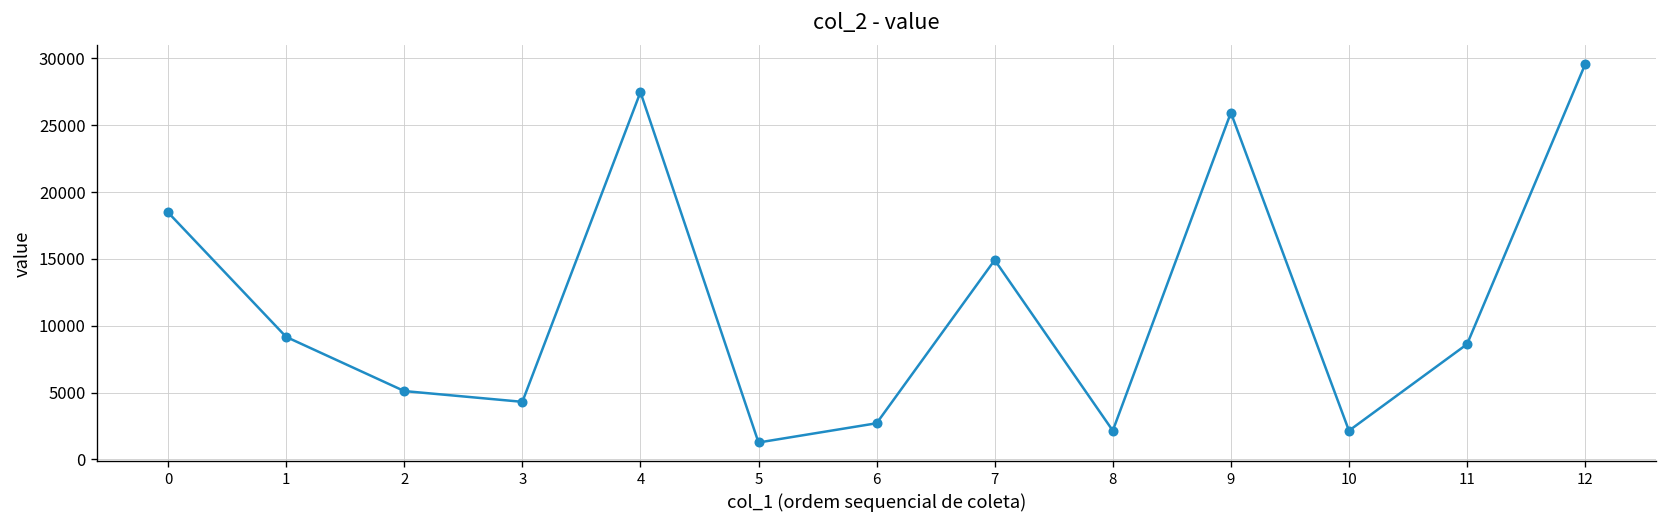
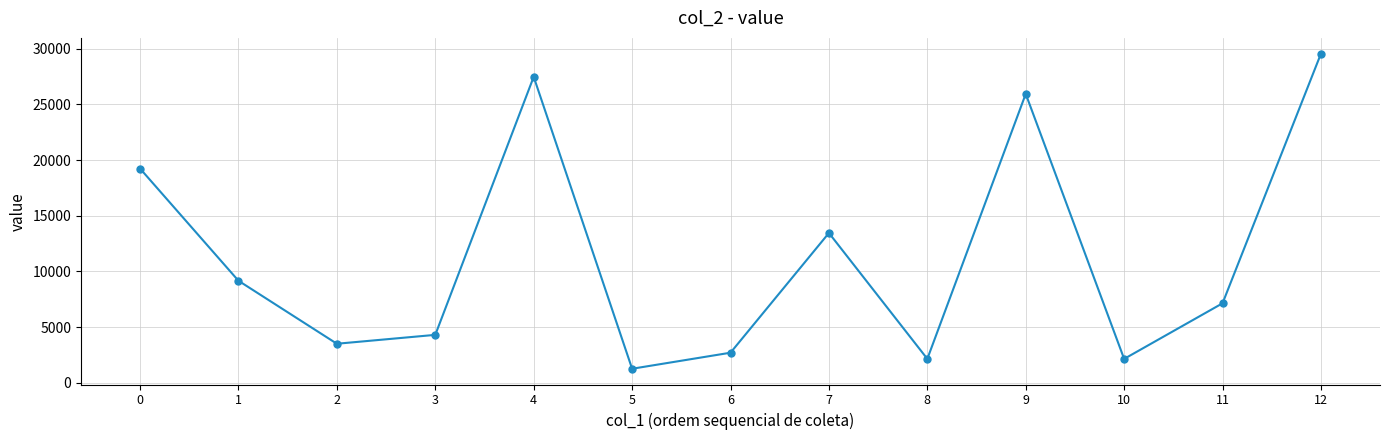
0: 18500 -> 19200
2: 5100 -> 3500
7: 14900 -> 13500
11: 8600 -> 7100
